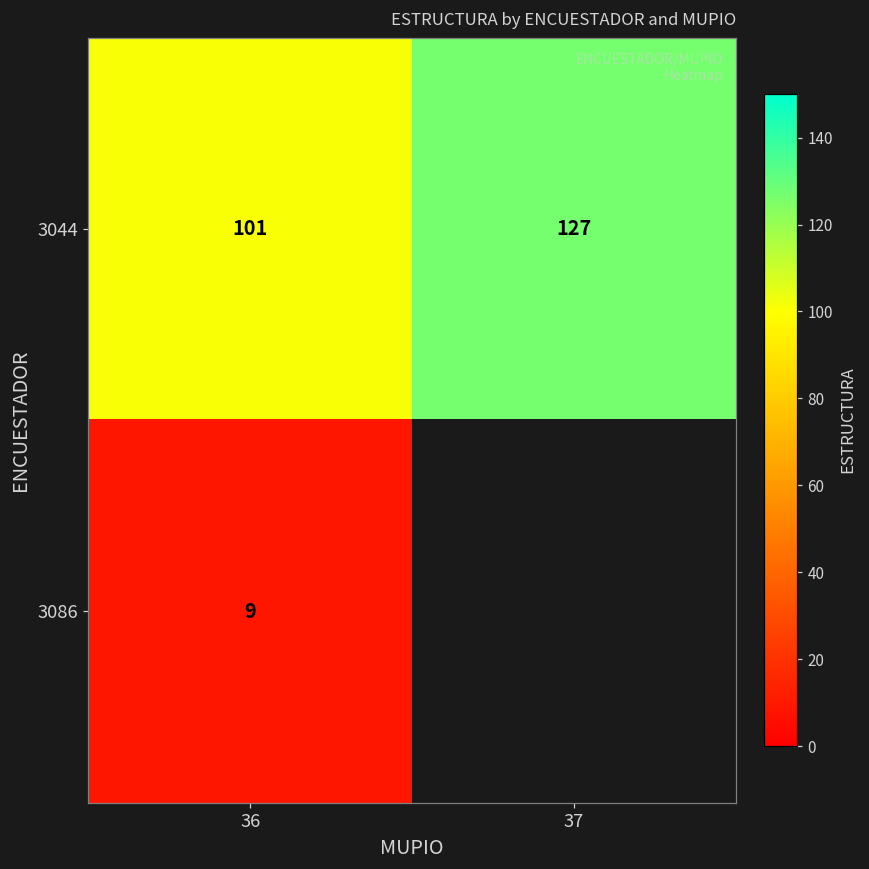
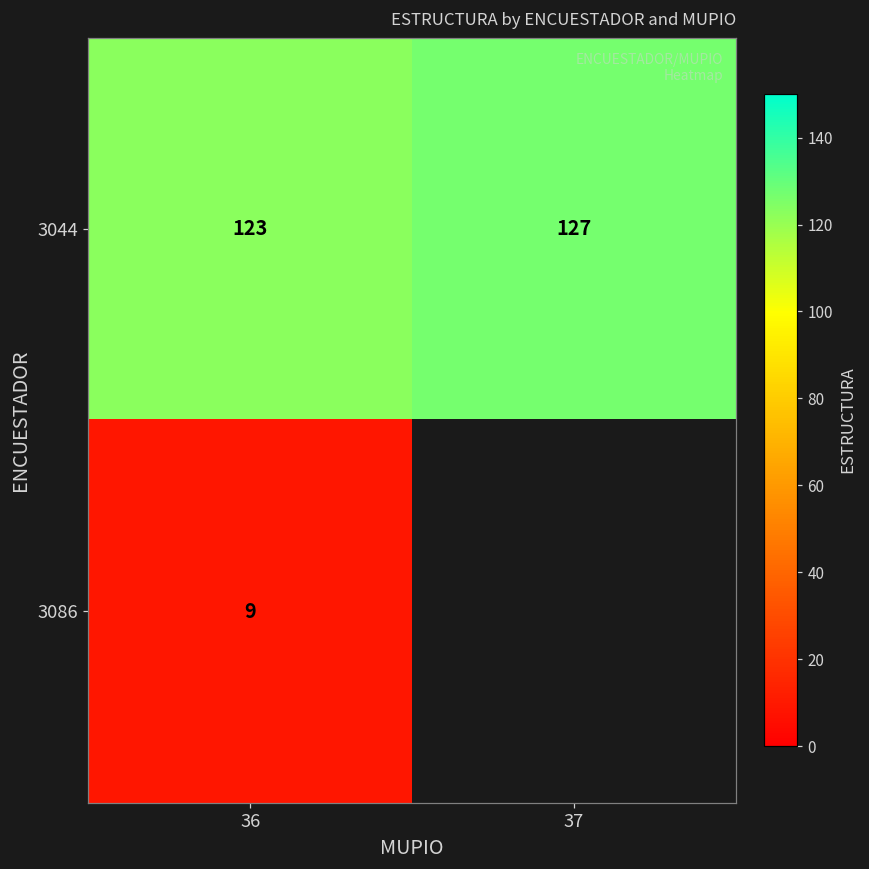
3044, 36: 101 -> 123
